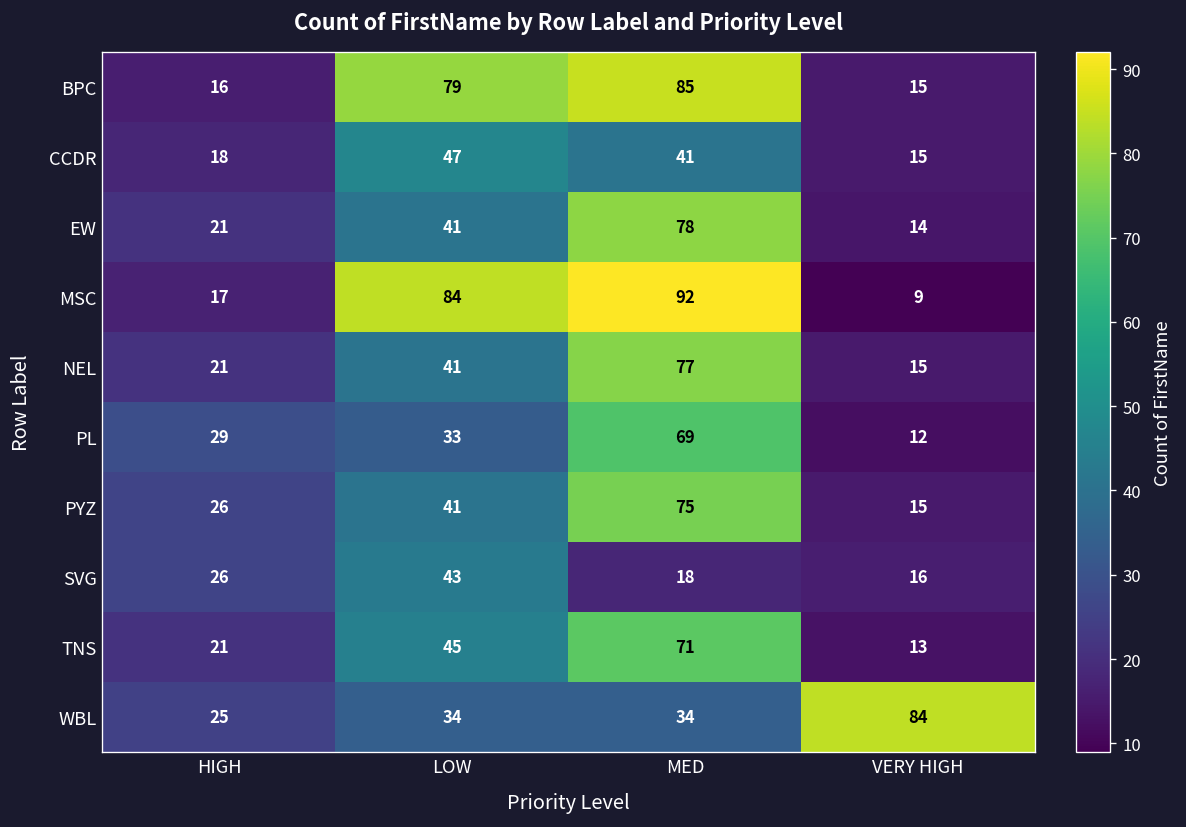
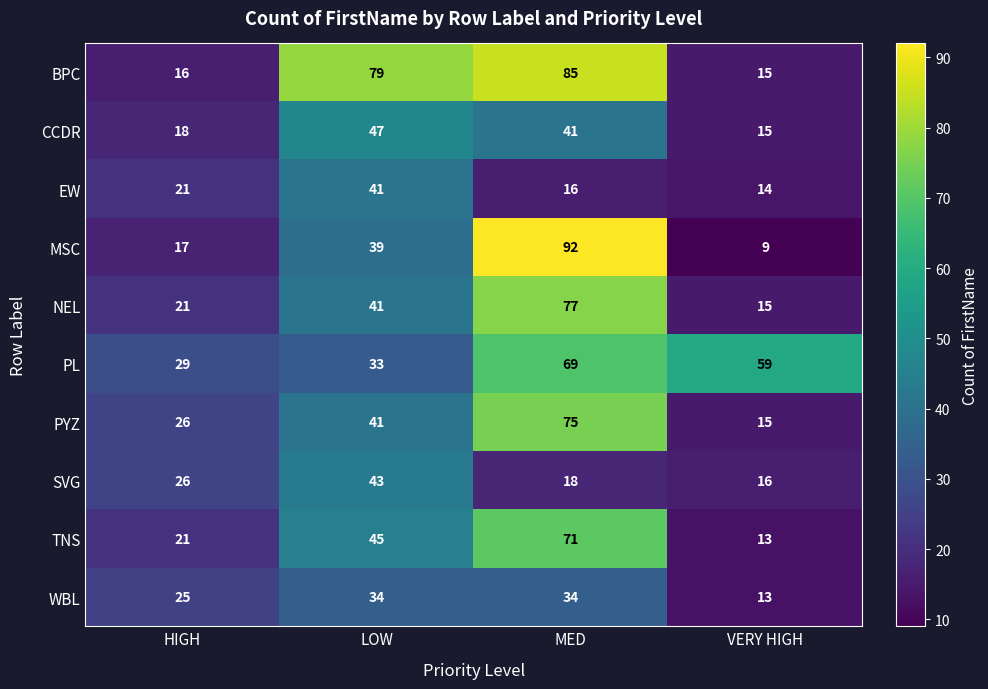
EW, MED: 78 -> 16
MSC, LOW: 84 -> 39
PL, VERY HIGH: 12 -> 59
WBL, VERY HIGH: 84 -> 13
